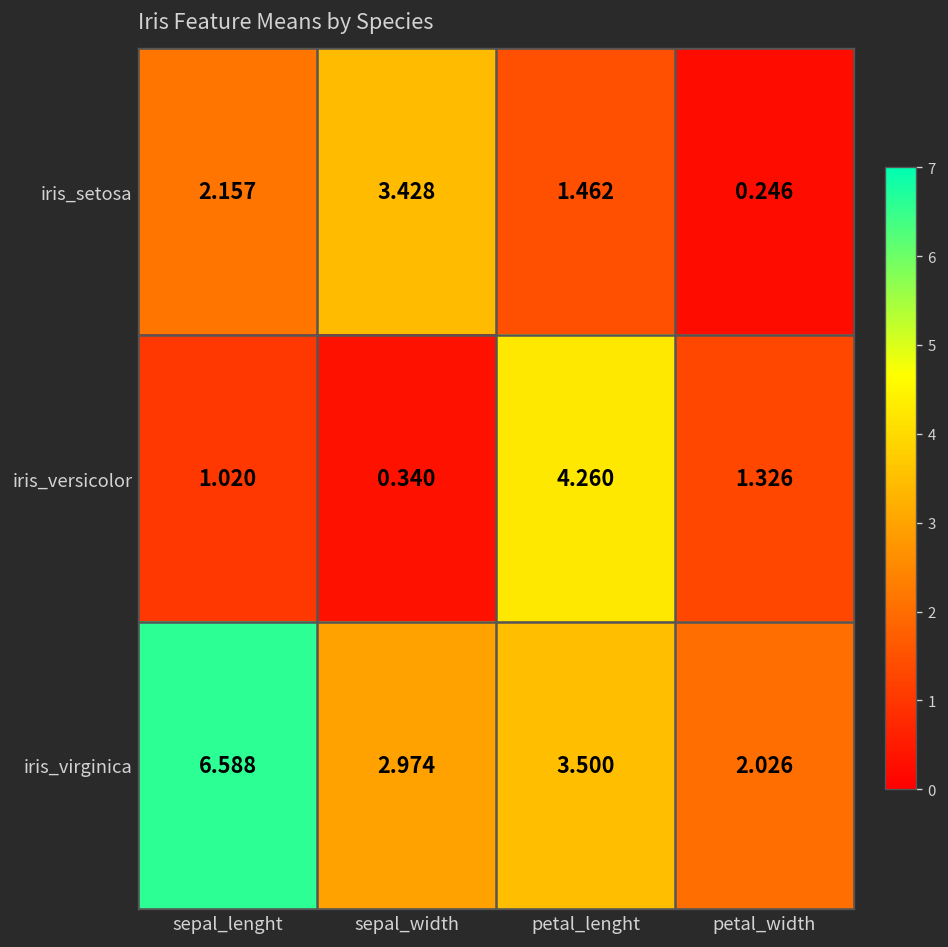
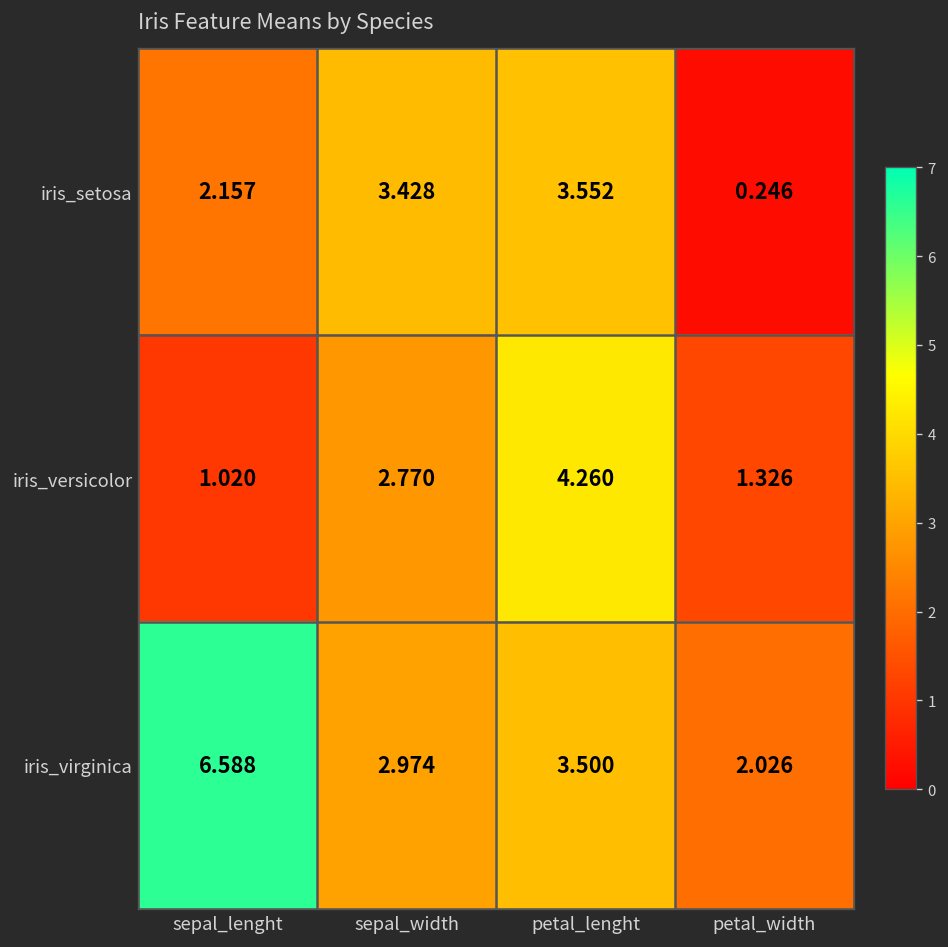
iris_setosa, petal_lenght: 1.462 -> 3.552
iris_versicolor, sepal_width: 0.340 -> 2.770
